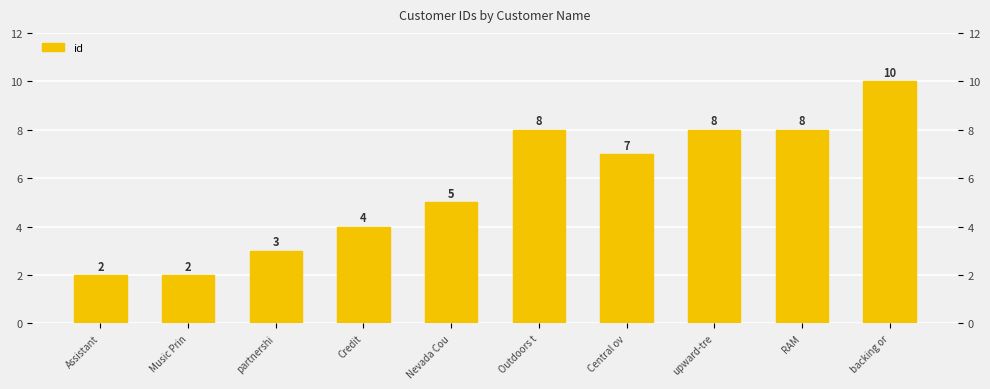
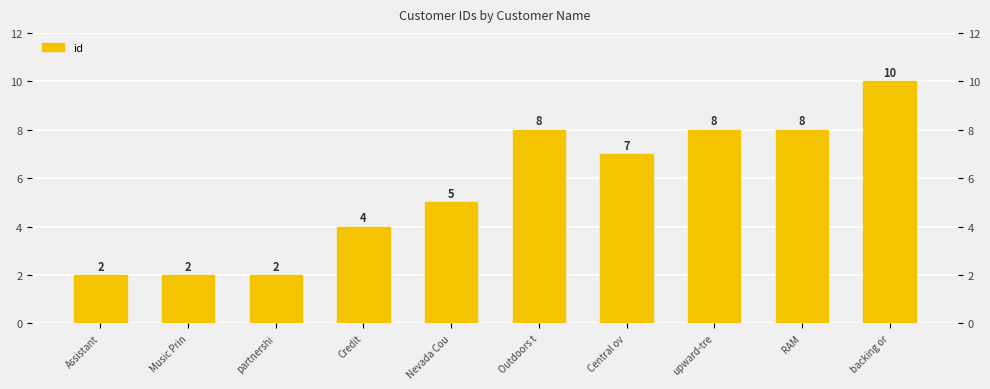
partnershi: 3 -> 2
